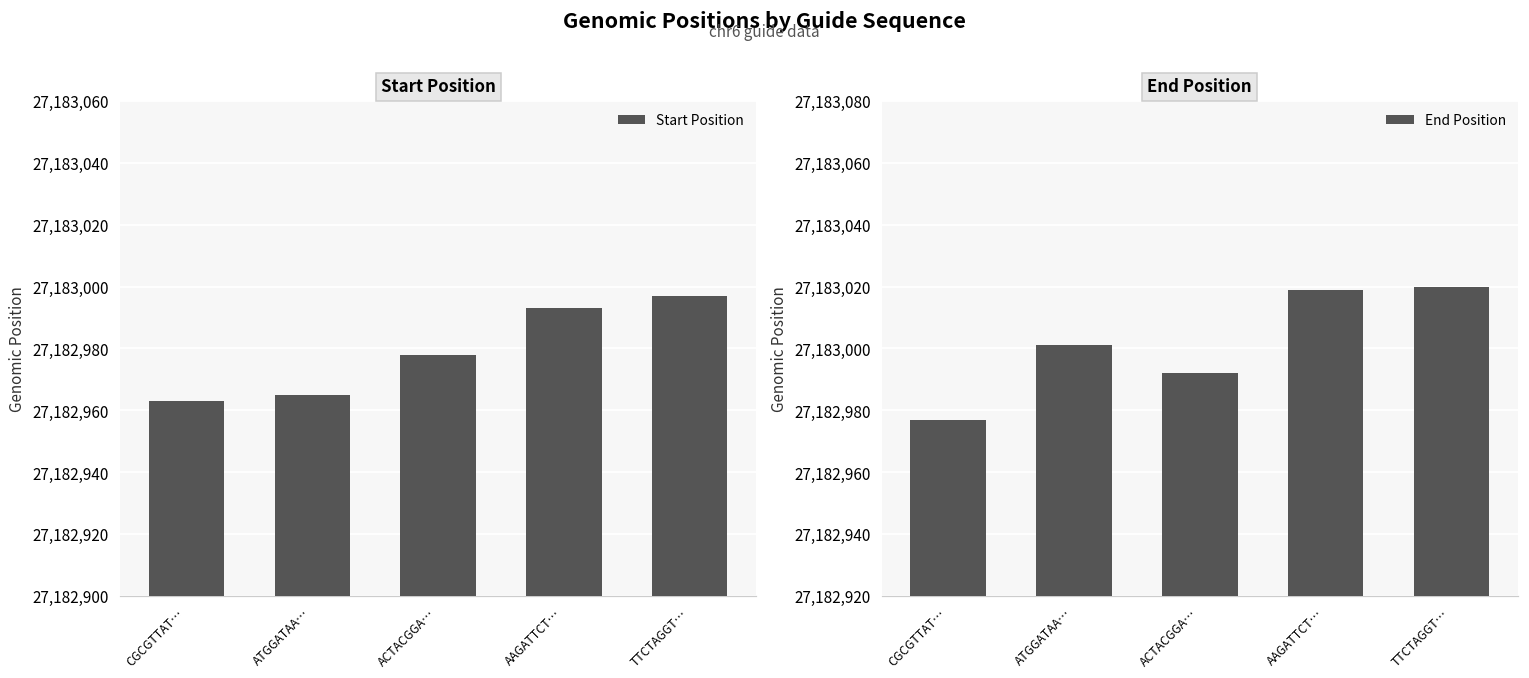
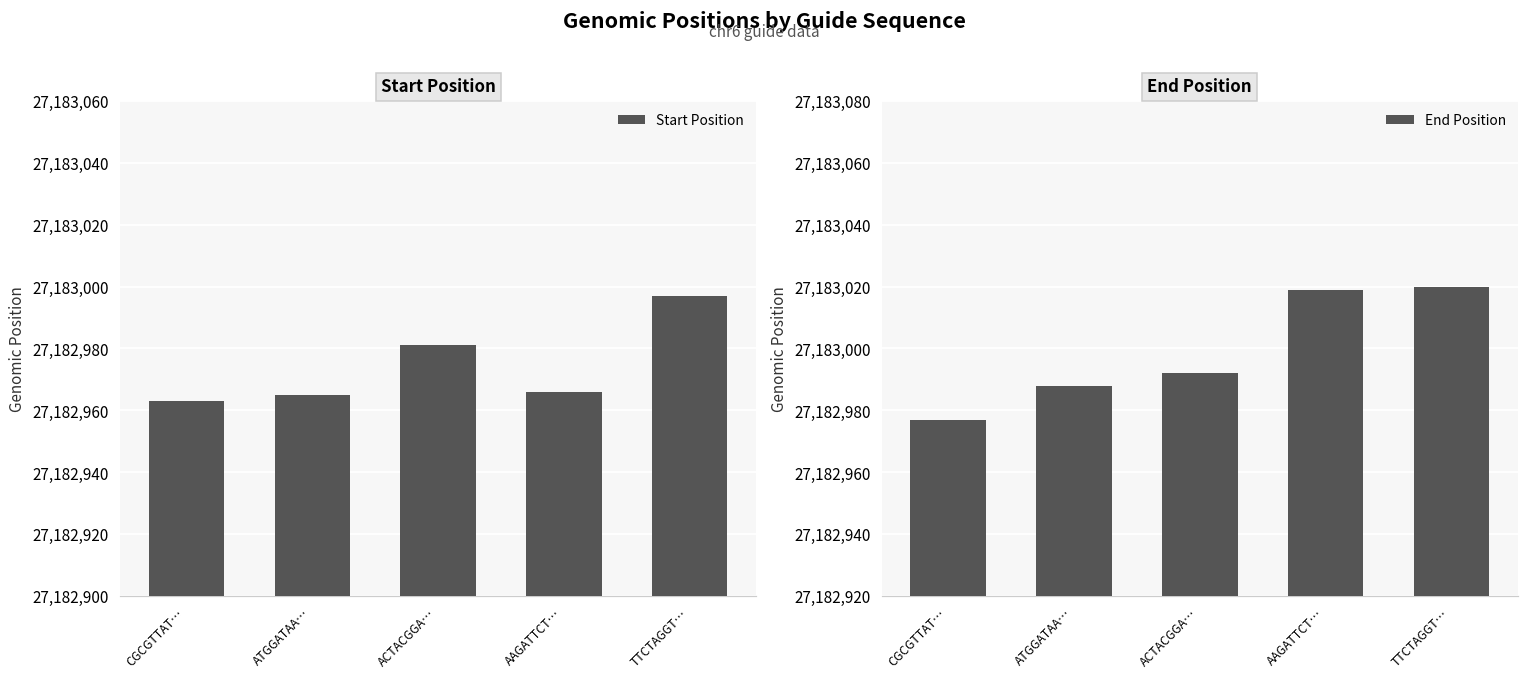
Start Position, ACTACGGA…: 27,182,978 -> 27,182,981
Start Position, AAGATTCT…: 27,182,993 -> 27,182,966
End Position, ATGGATAA…: 27,183,001 -> 27,182,988
